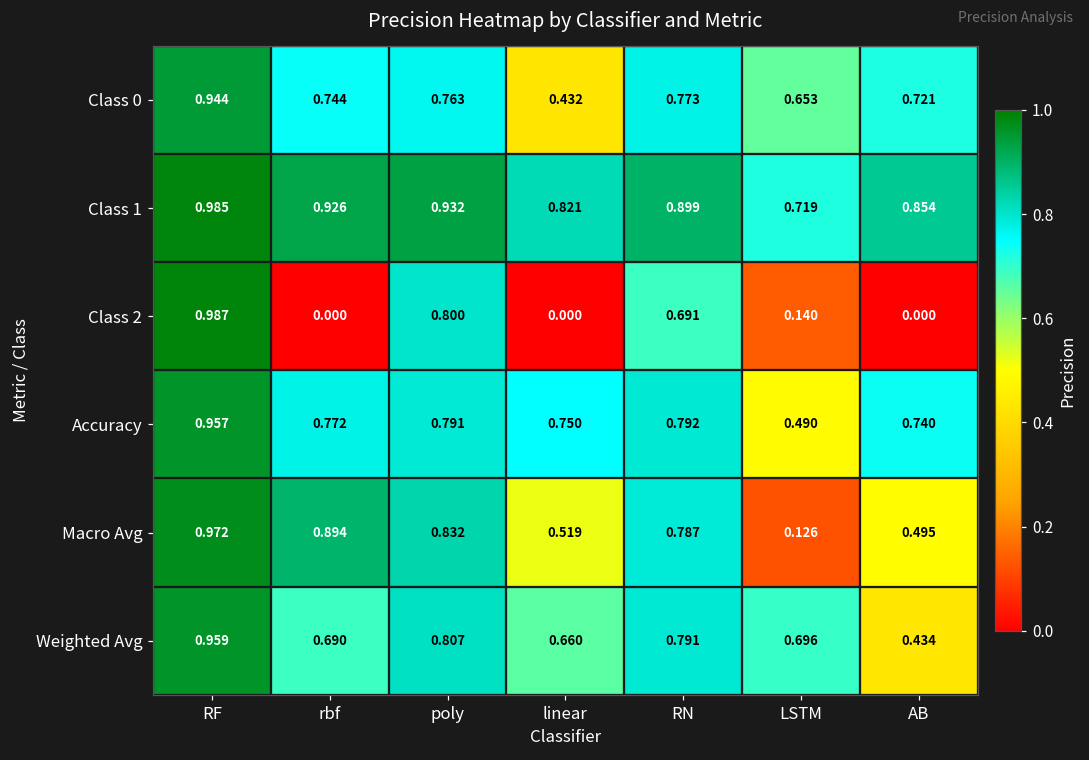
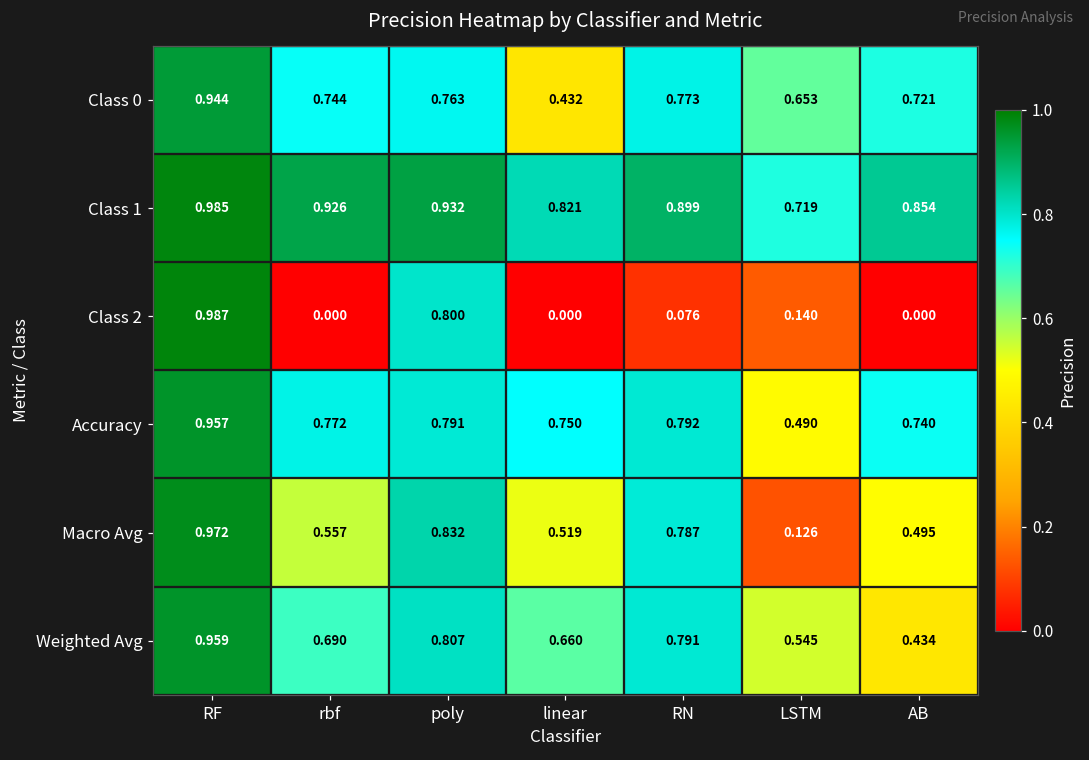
Class 2, RN: 0.691 -> 0.076
Macro Avg, rbf: 0.894 -> 0.557
Weighted Avg, LSTM: 0.696 -> 0.545
